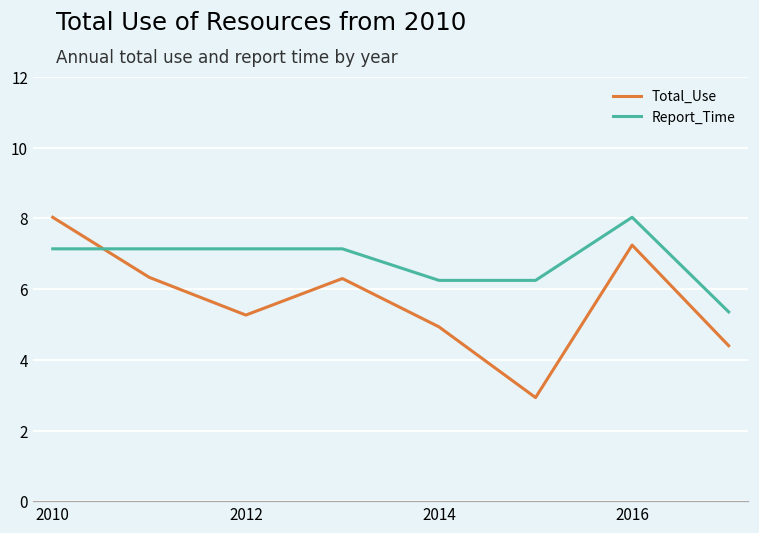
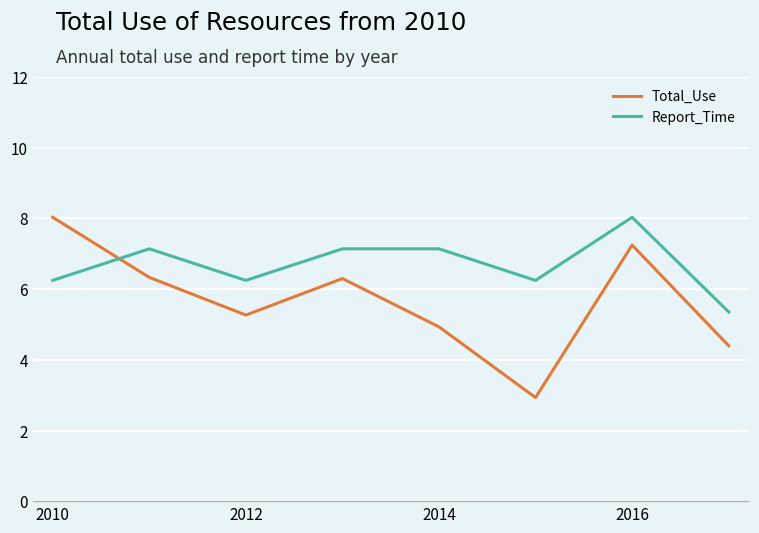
Report_Time, 2010: 7.1 -> 6.2
Report_Time, 2012: 7.1 -> 6.2
Report_Time, 2014: 6.2 -> 7.1
